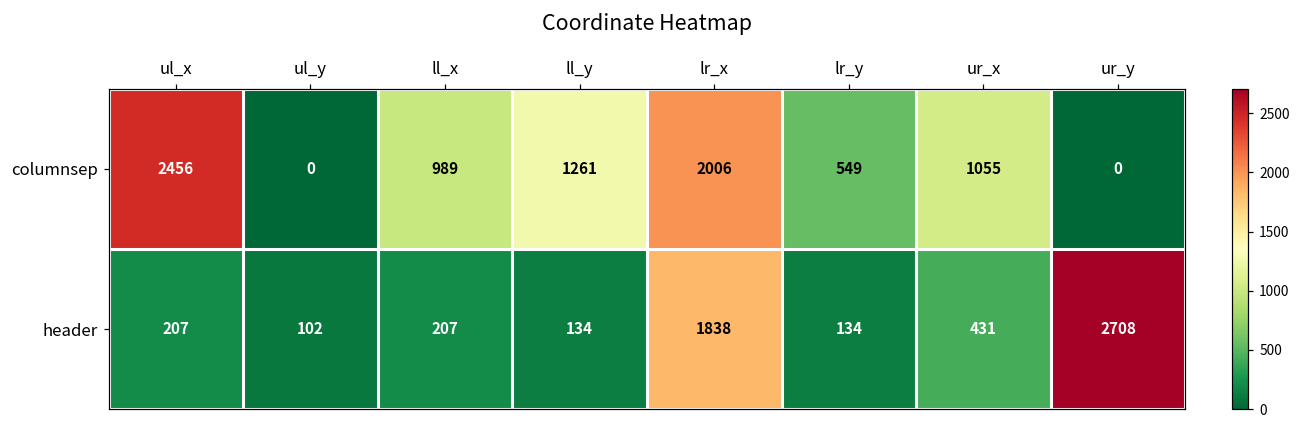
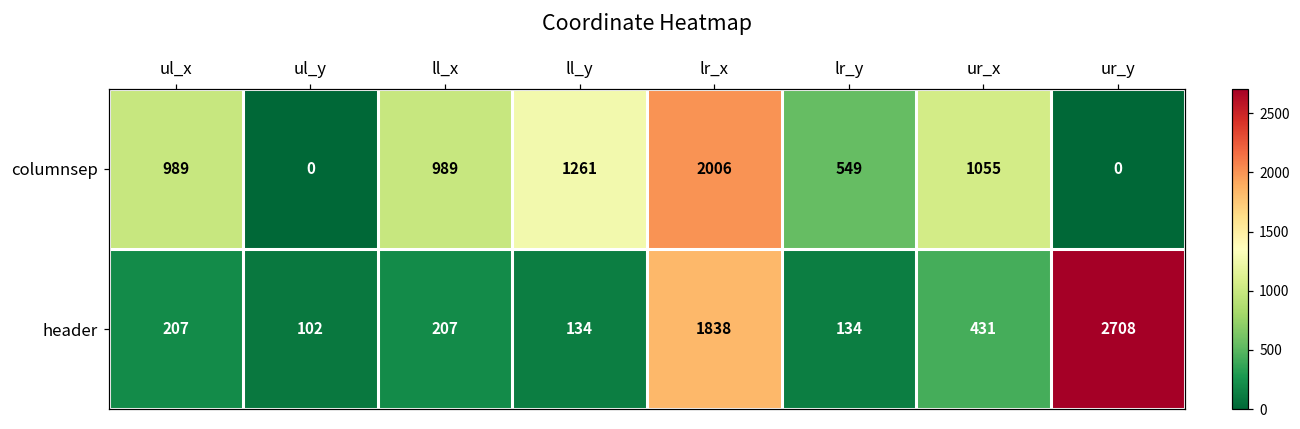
columnsep, ul_x: 2456 -> 989
